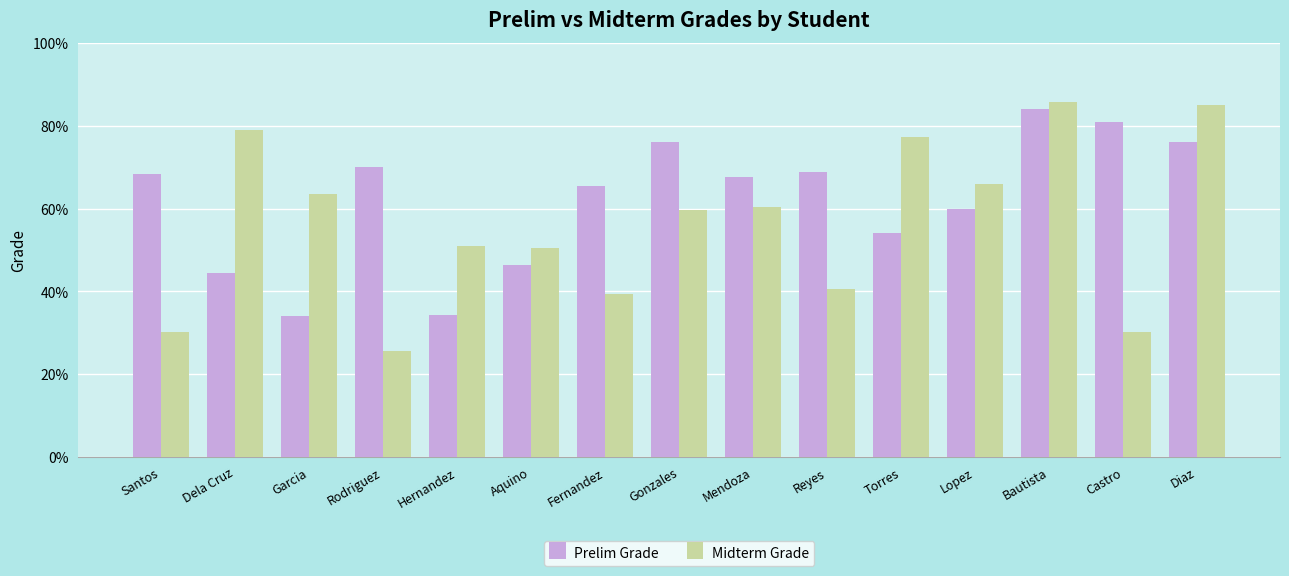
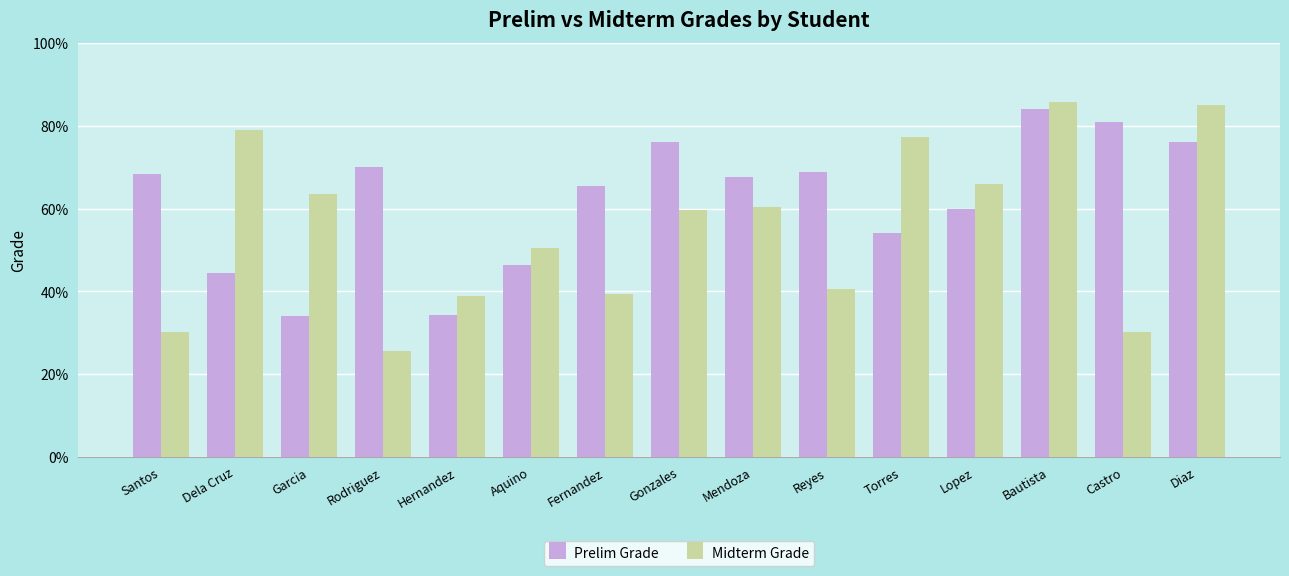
Midterm Grade, Hernandez: 51% -> 39%
